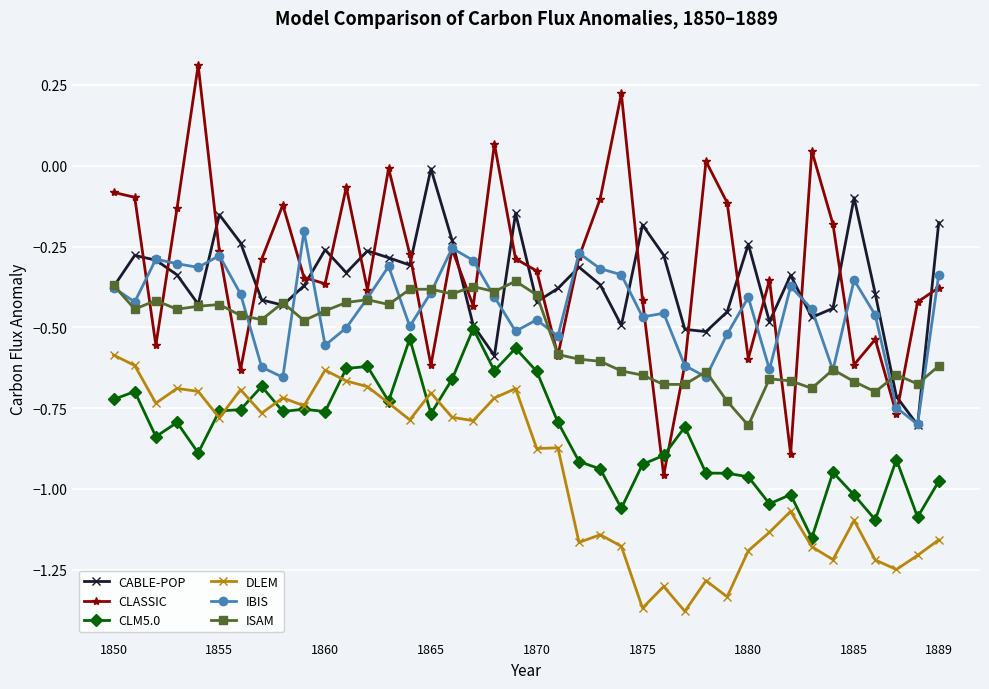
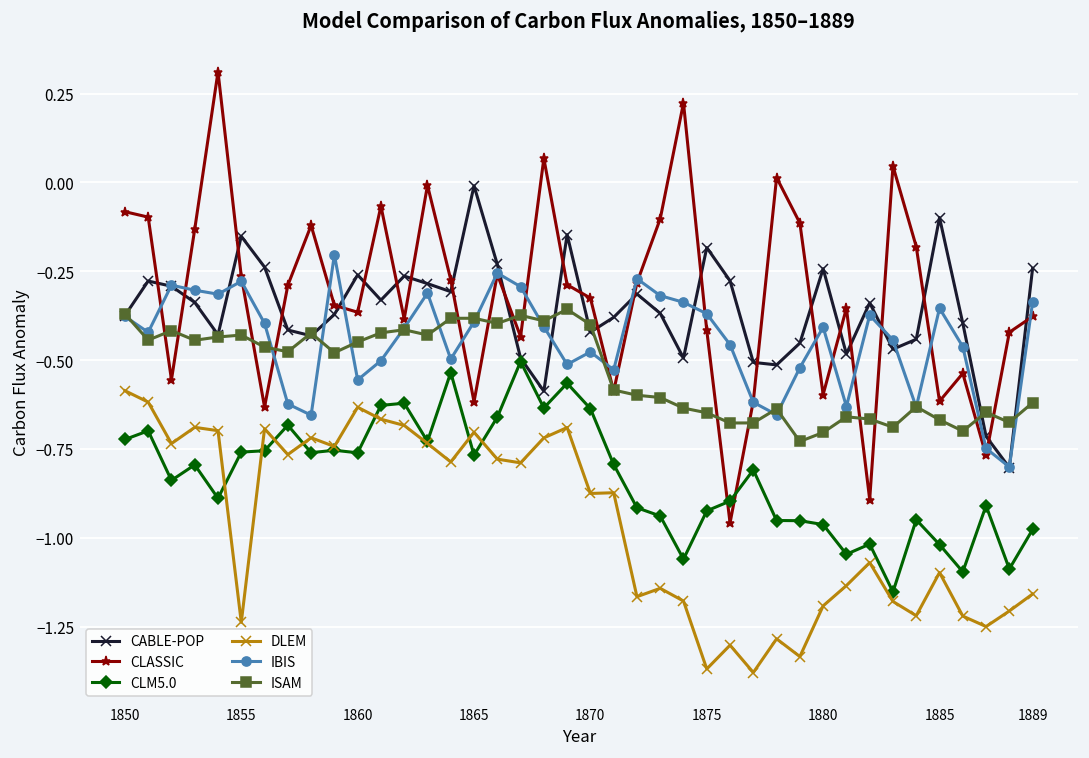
DLEM, 1855: -0.78 -> -1.24
IBIS, 1875: -0.47 -> -0.37
ISAM, 1880: -0.80 -> -0.70
CABLE-POP, 1889: -0.18 -> -0.24
